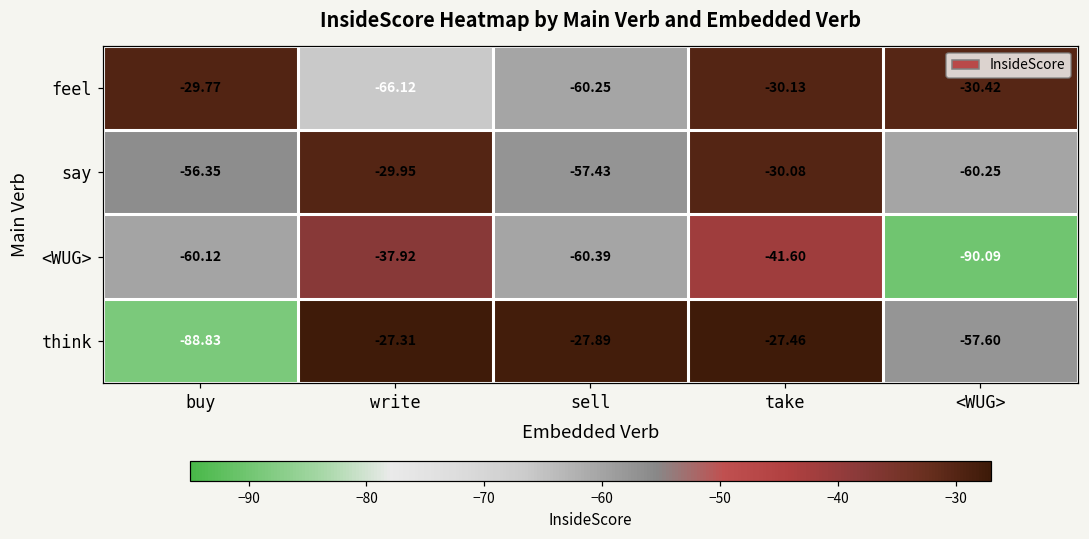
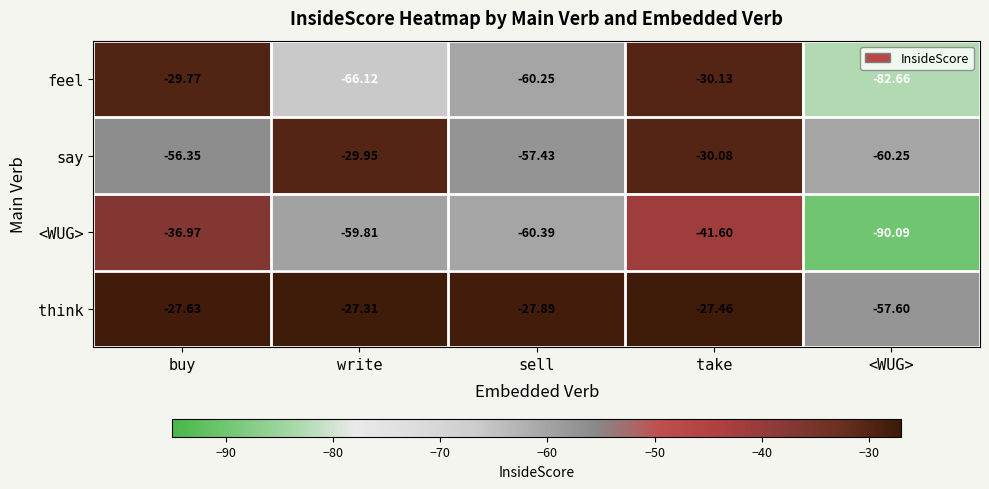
feel, <WUG>: -30.42 -> -82.66
<WUG>, buy: -60.12 -> -36.97
<WUG>, write: -37.92 -> -59.81
think, buy: -88.83 -> -27.63
